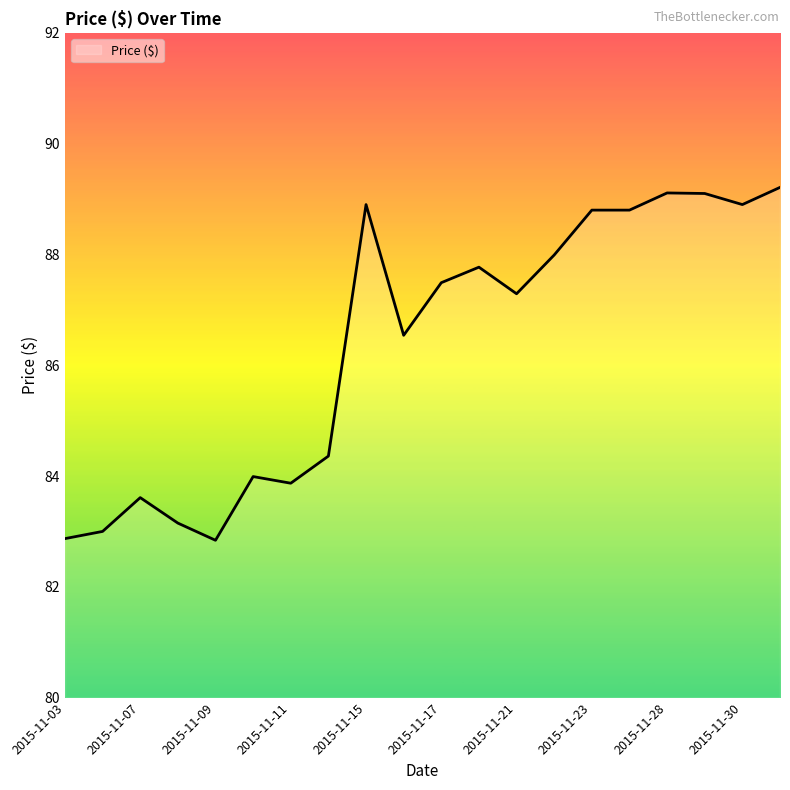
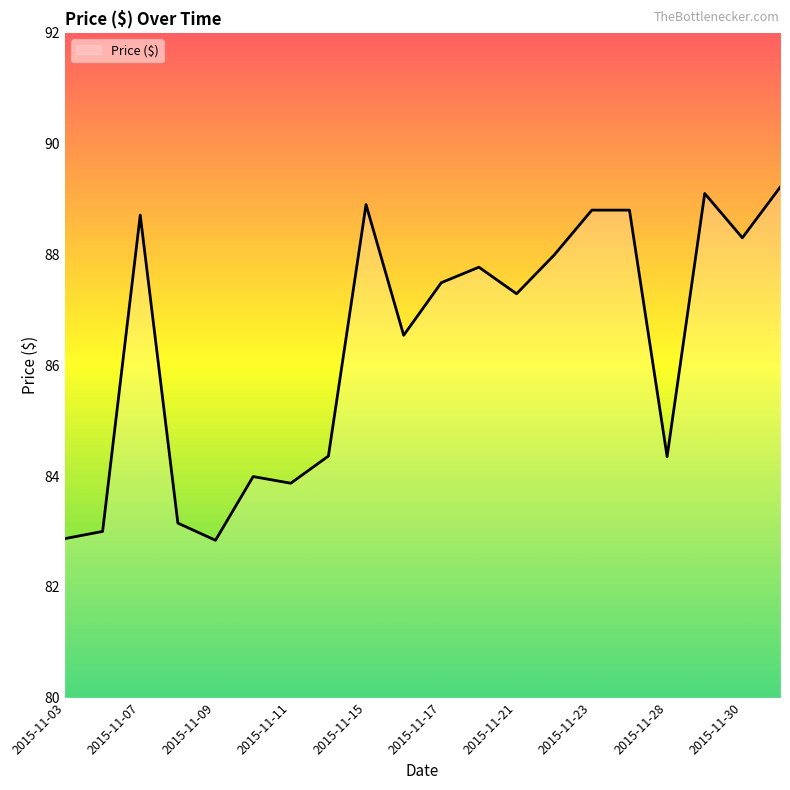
2015-11-07: 83.6 -> 88.7
2015-11-28: 89.1 -> 84.4
2015-11-30: 88.9 -> 88.3
